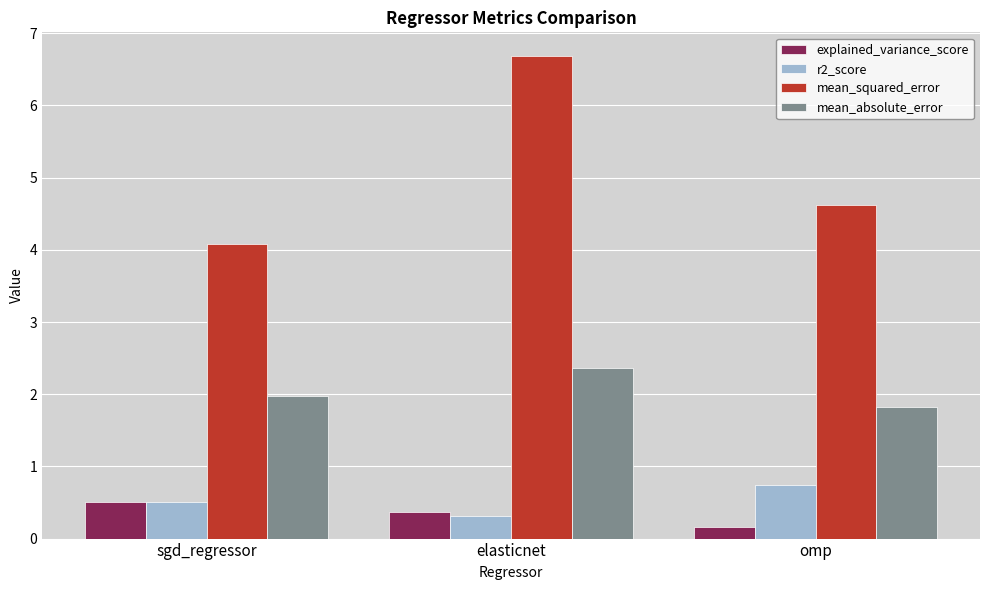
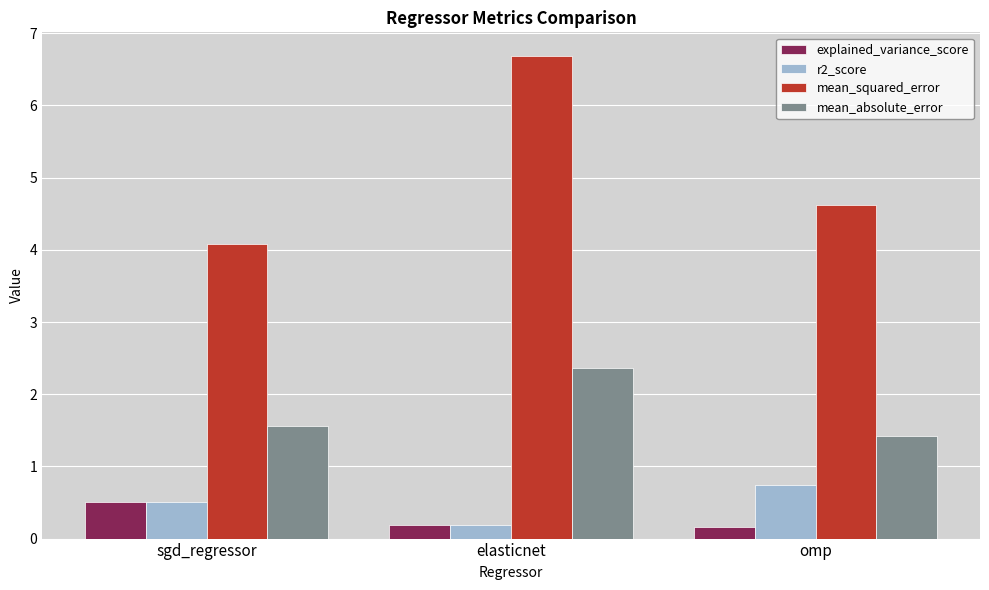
mean_absolute_error, sgd_regressor: 2.0 -> 1.6
explained_variance_score, elasticnet: 0.4 -> 0.2
r2_score, elasticnet: 0.3 -> 0.2
mean_absolute_error, omp: 1.8 -> 1.4
